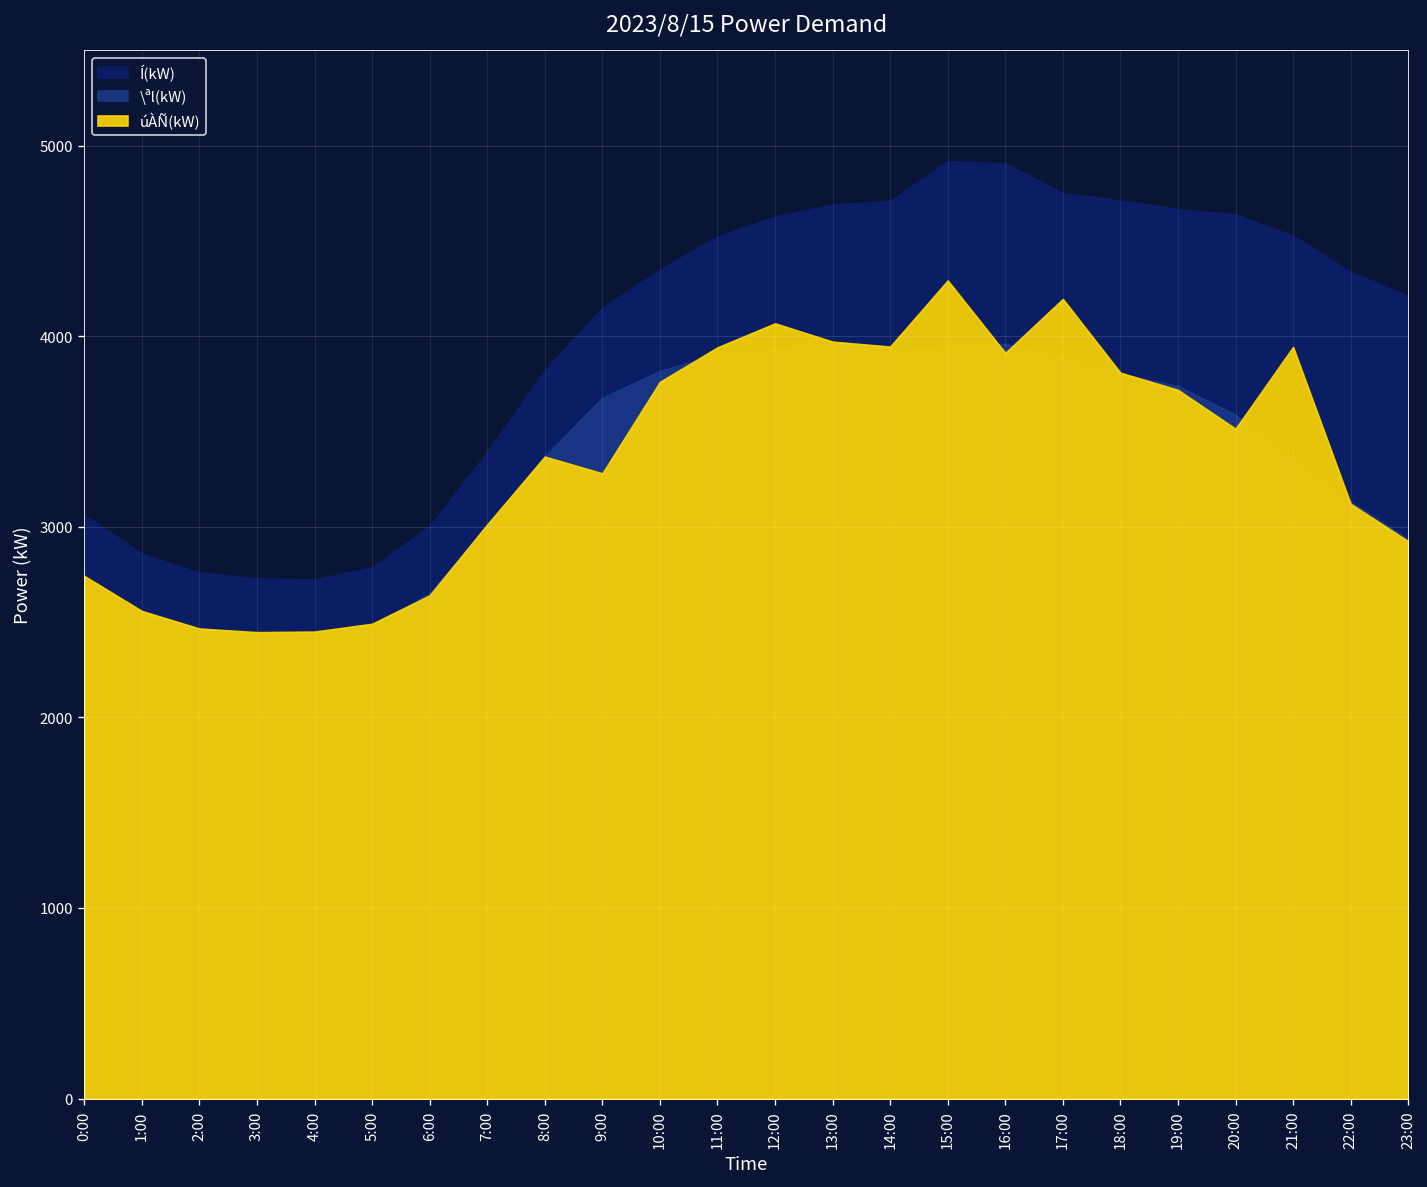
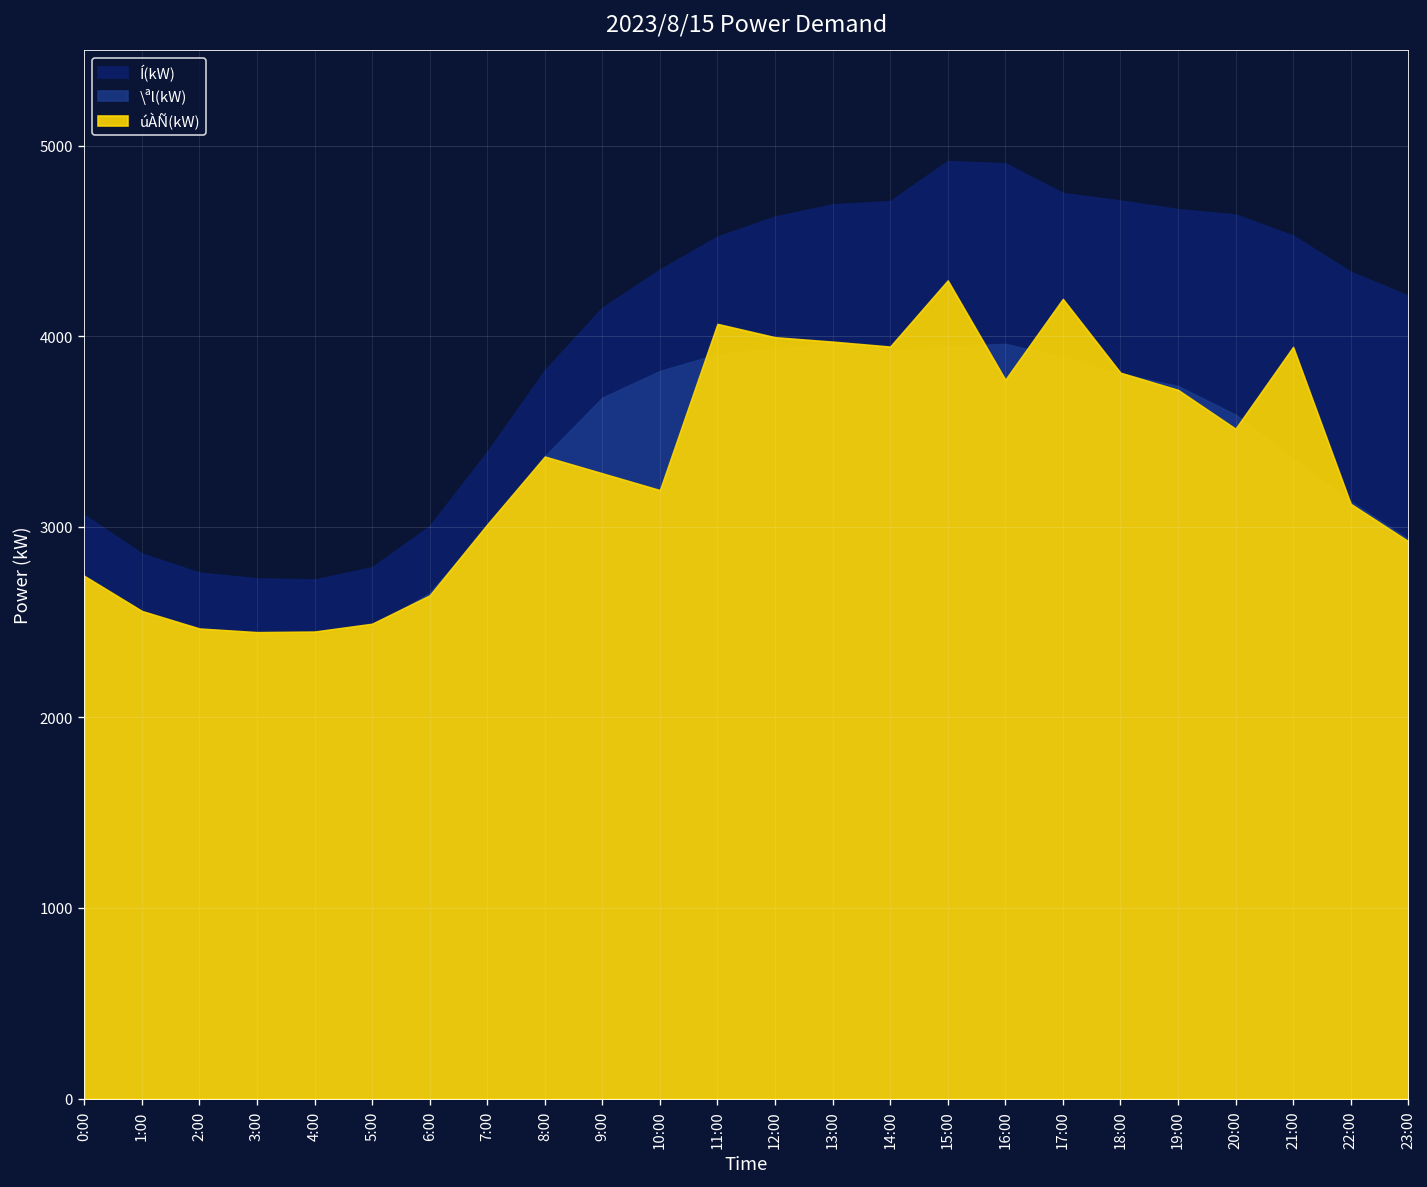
úÀÑ(kW), 10:00: 3760 -> 3190
úÀÑ(kW), 11:00: 3940 -> 4060
úÀÑ(kW), 12:00: 4070 -> 3990
úÀÑ(kW), 16:00: 3910 -> 3770
